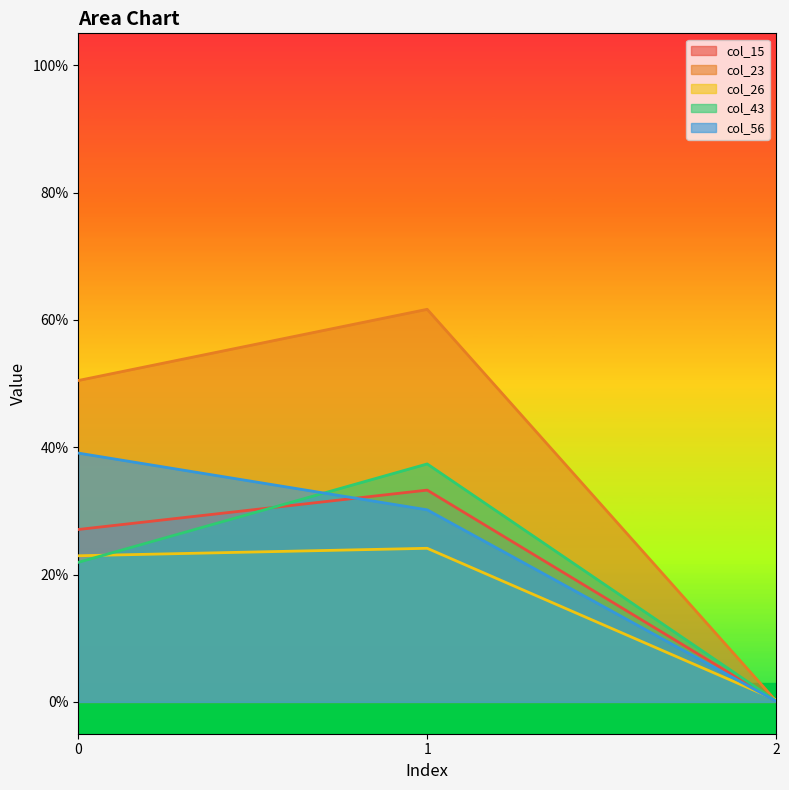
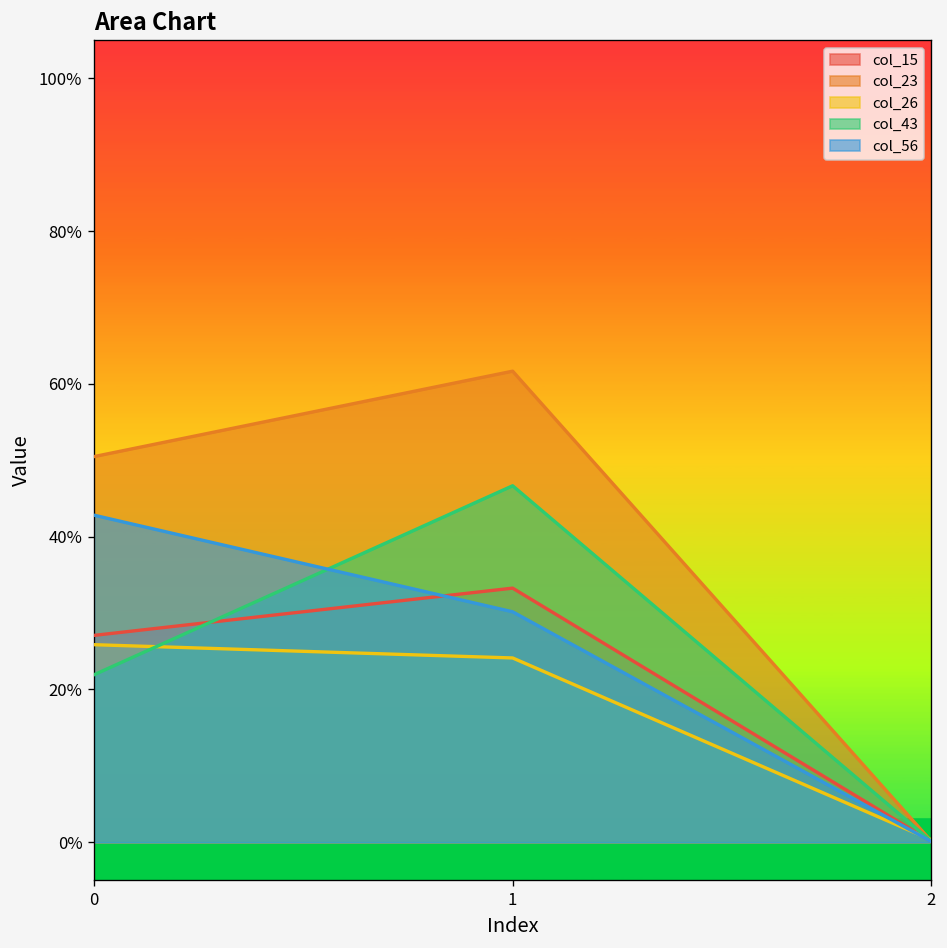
col_26, 0: 23% -> 26%
col_56, 0: 39% -> 43%
col_43, 1: 37% -> 47%
